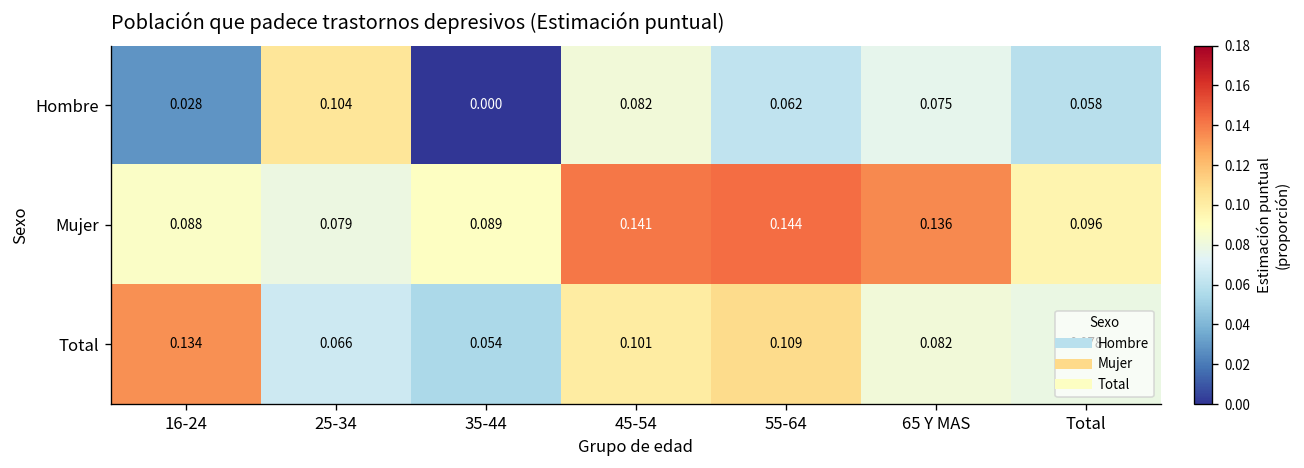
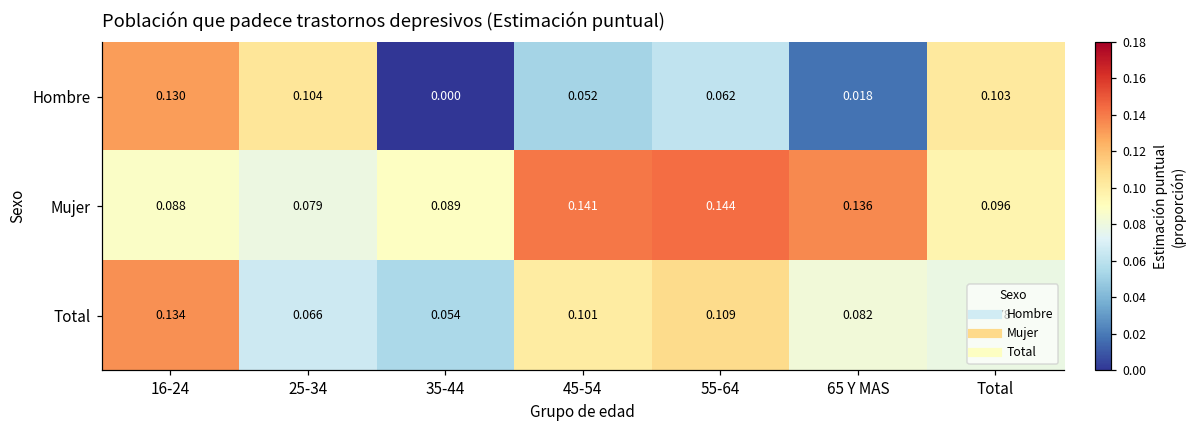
Hombre, 16-24: 0.028 -> 0.130
Hombre, 45-54: 0.082 -> 0.052
Hombre, 65 Y MAS: 0.075 -> 0.018
Hombre, Total: 0.058 -> 0.103
